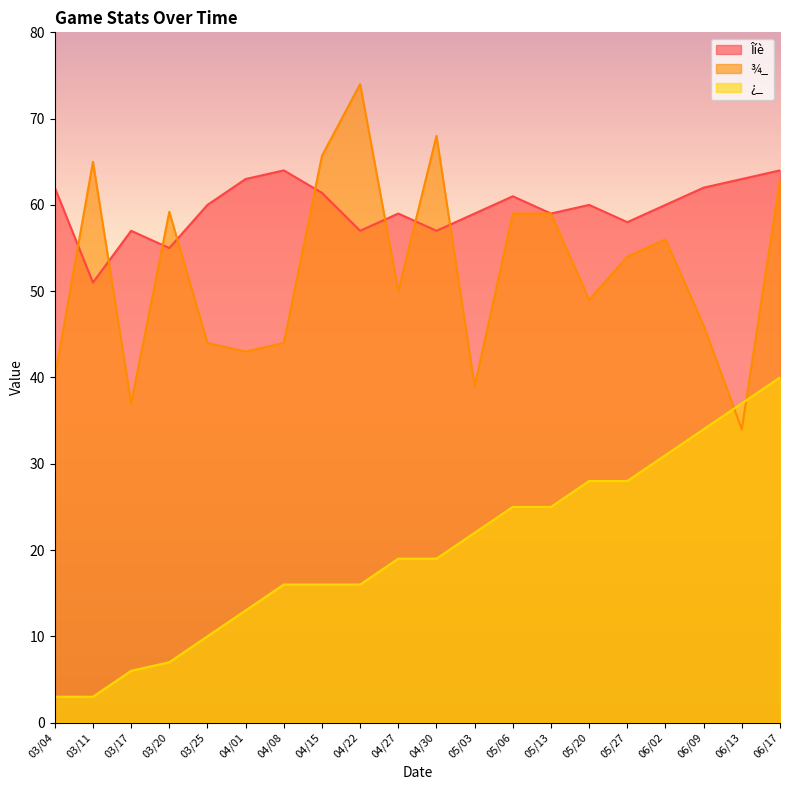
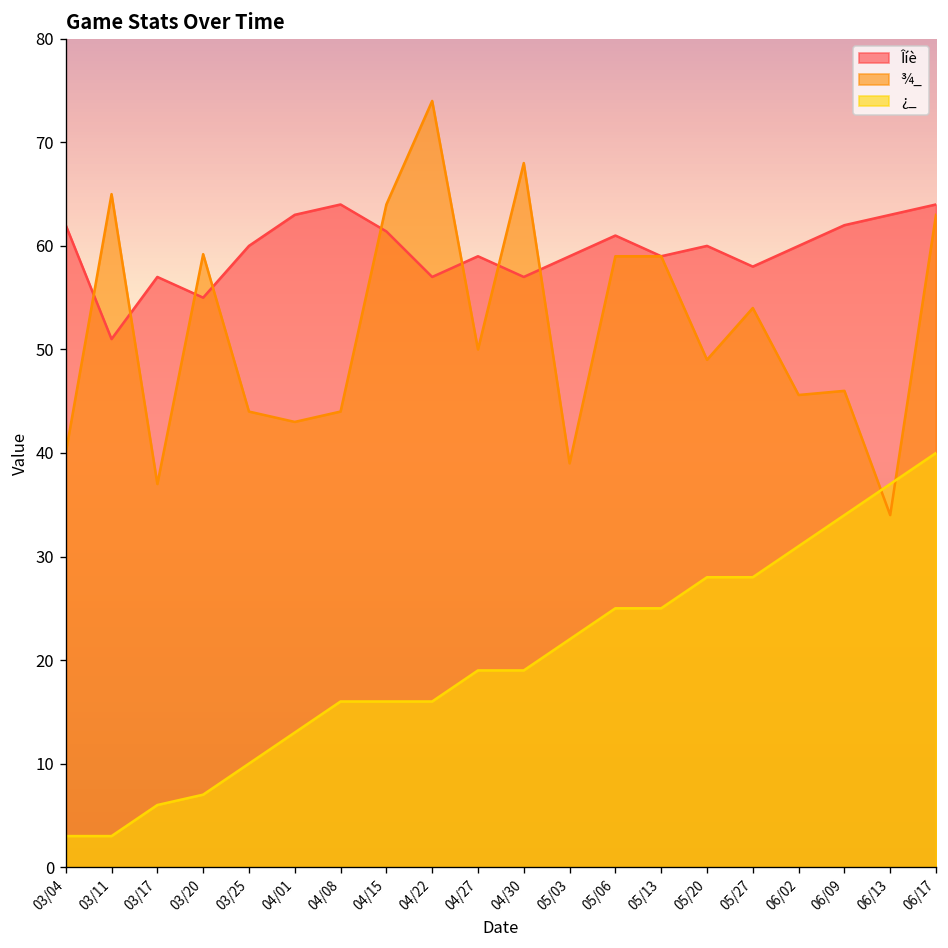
¾_, 04/15: 66 -> 64
¾_, 06/02: 56 -> 46
